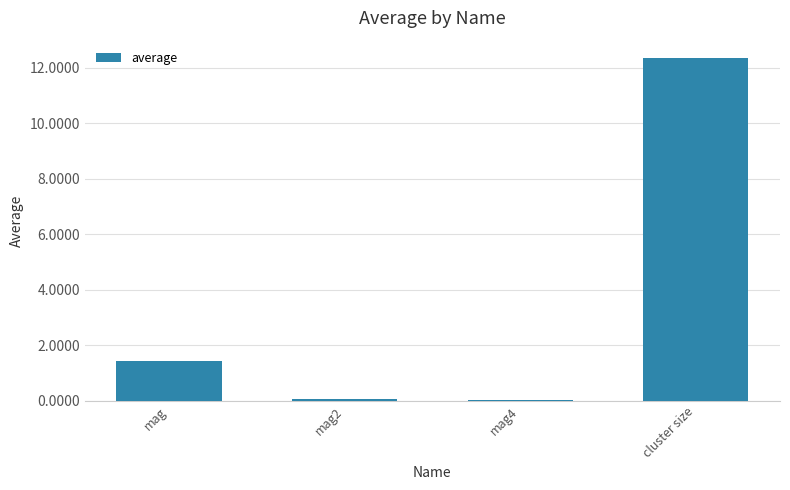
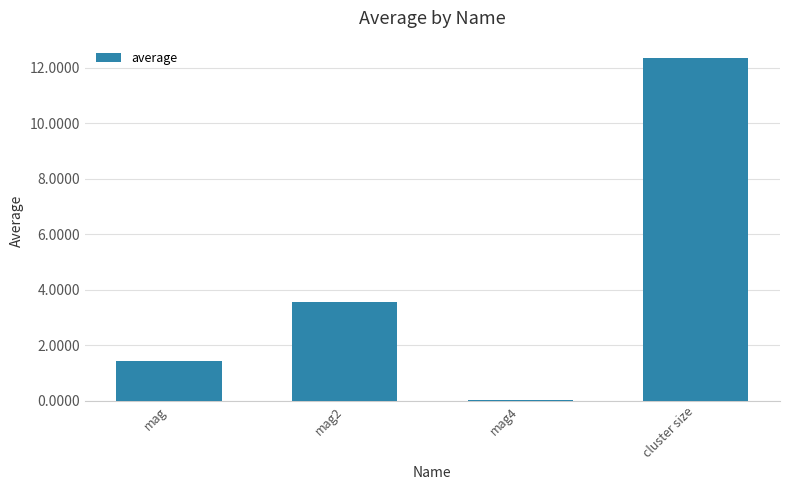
mag2: 0.1 -> 3.6
